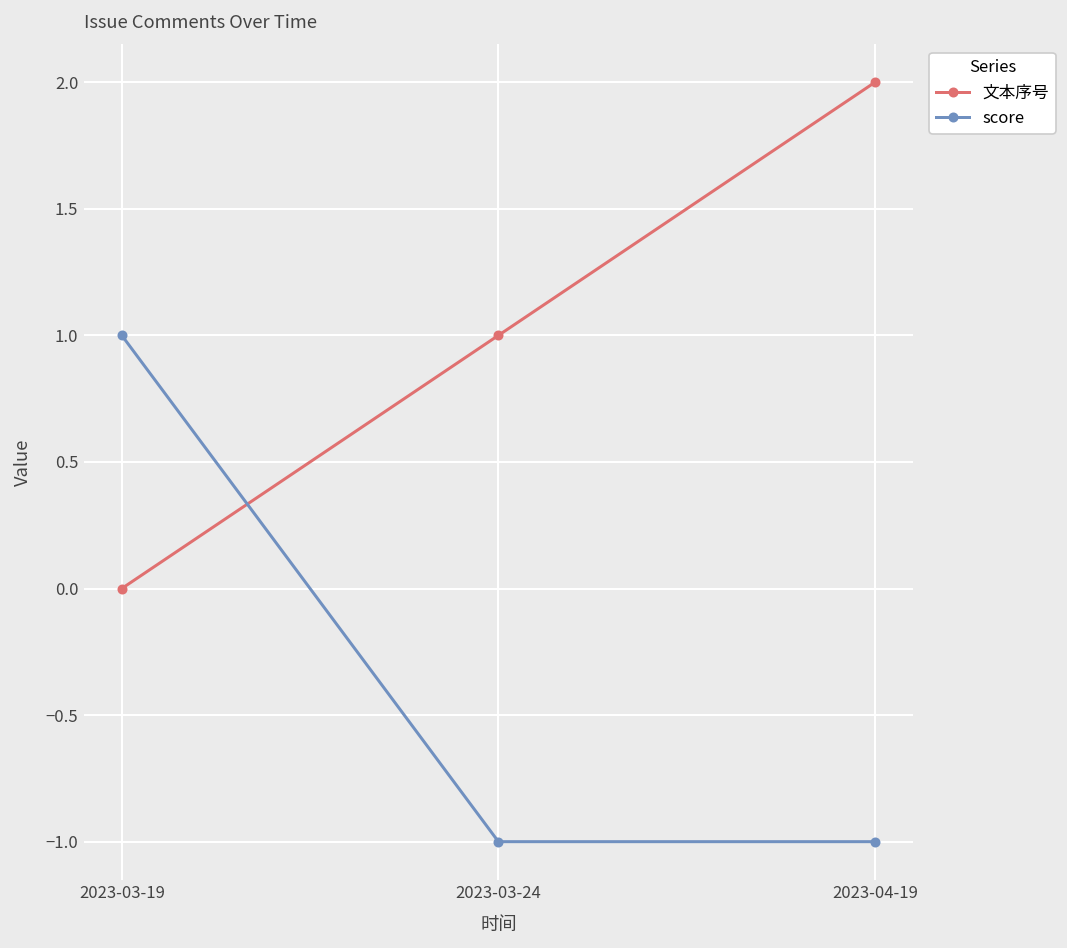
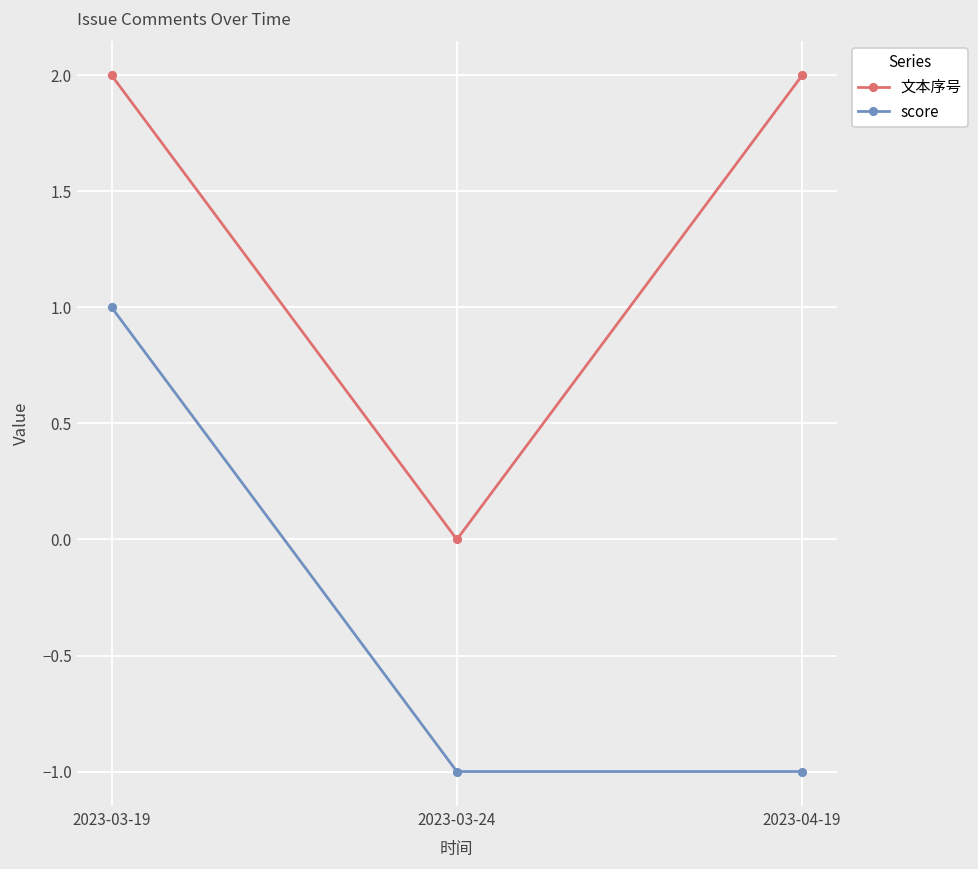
文本序号, 2023-03-19: 0 -> 2
文本序号, 2023-03-24: 1 -> 0
